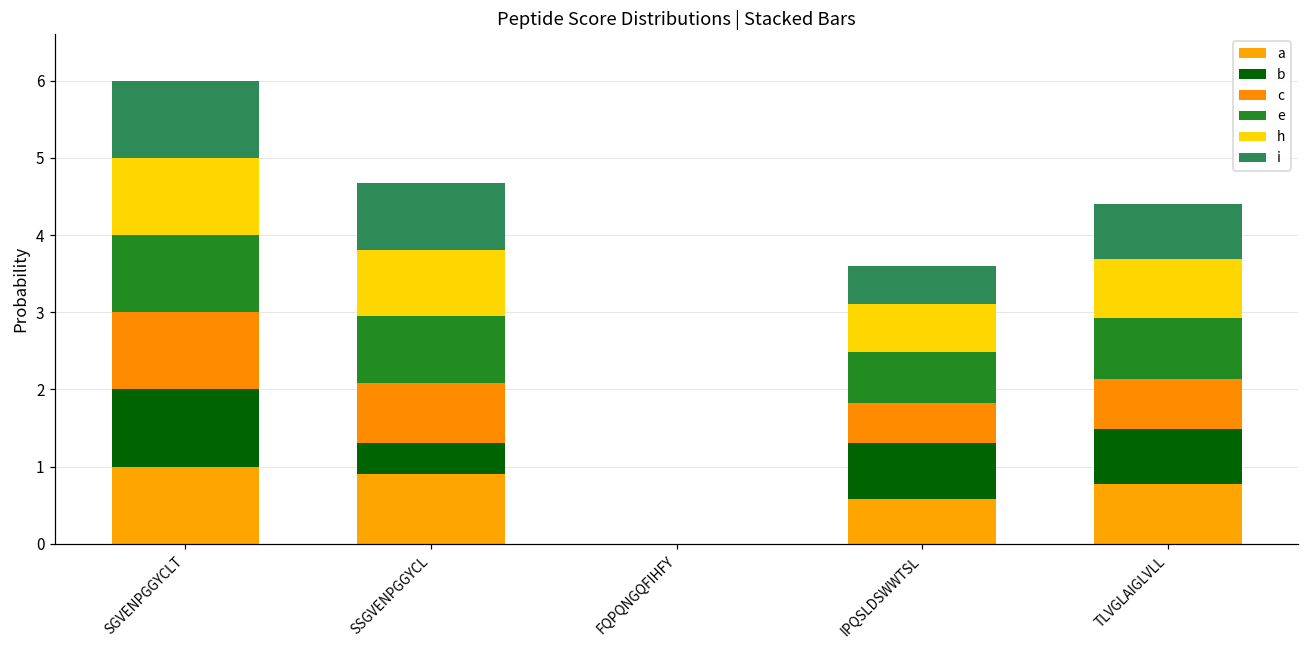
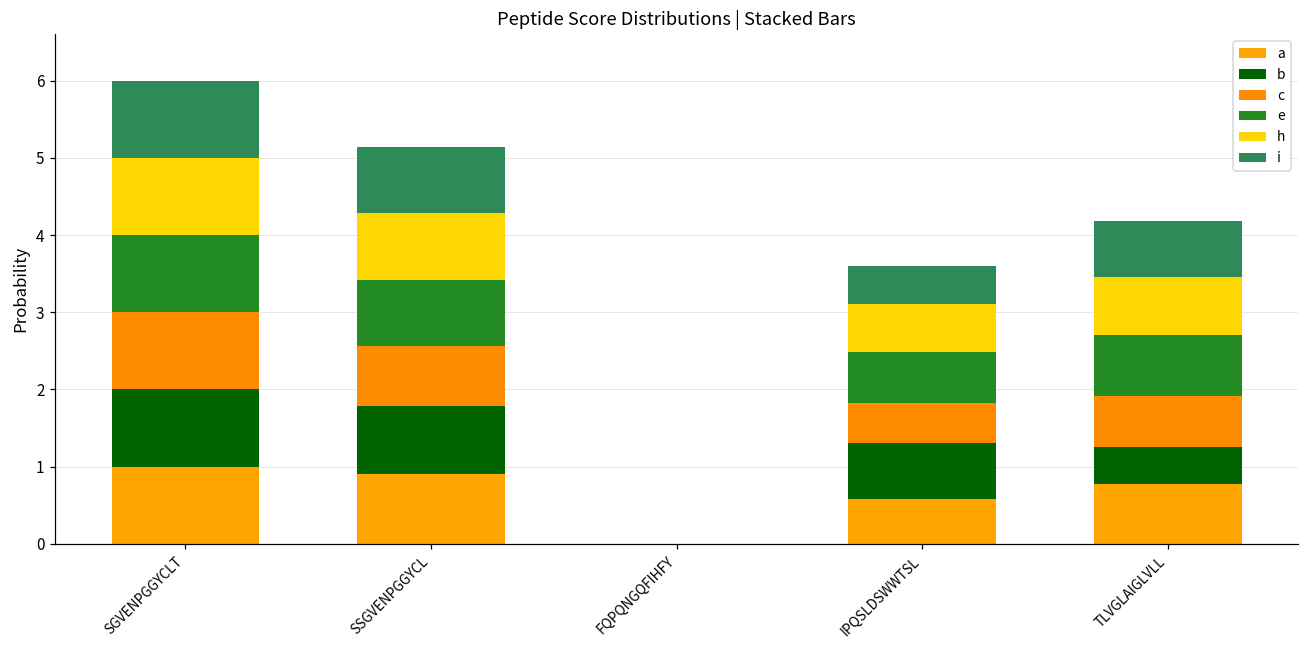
b, SSGVENPGGYCL: 0.4 -> 0.9
b, TLVGLAIGLVLL: 0.7 -> 0.5
